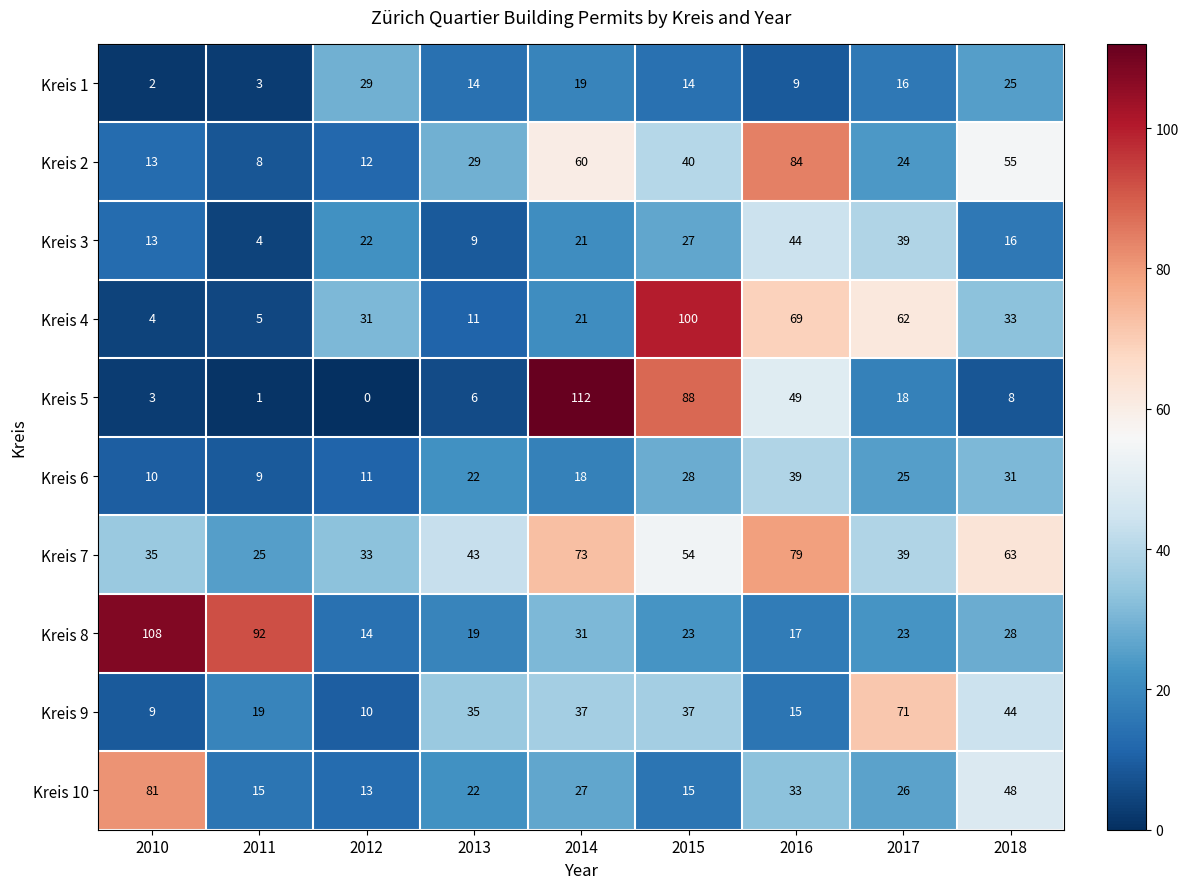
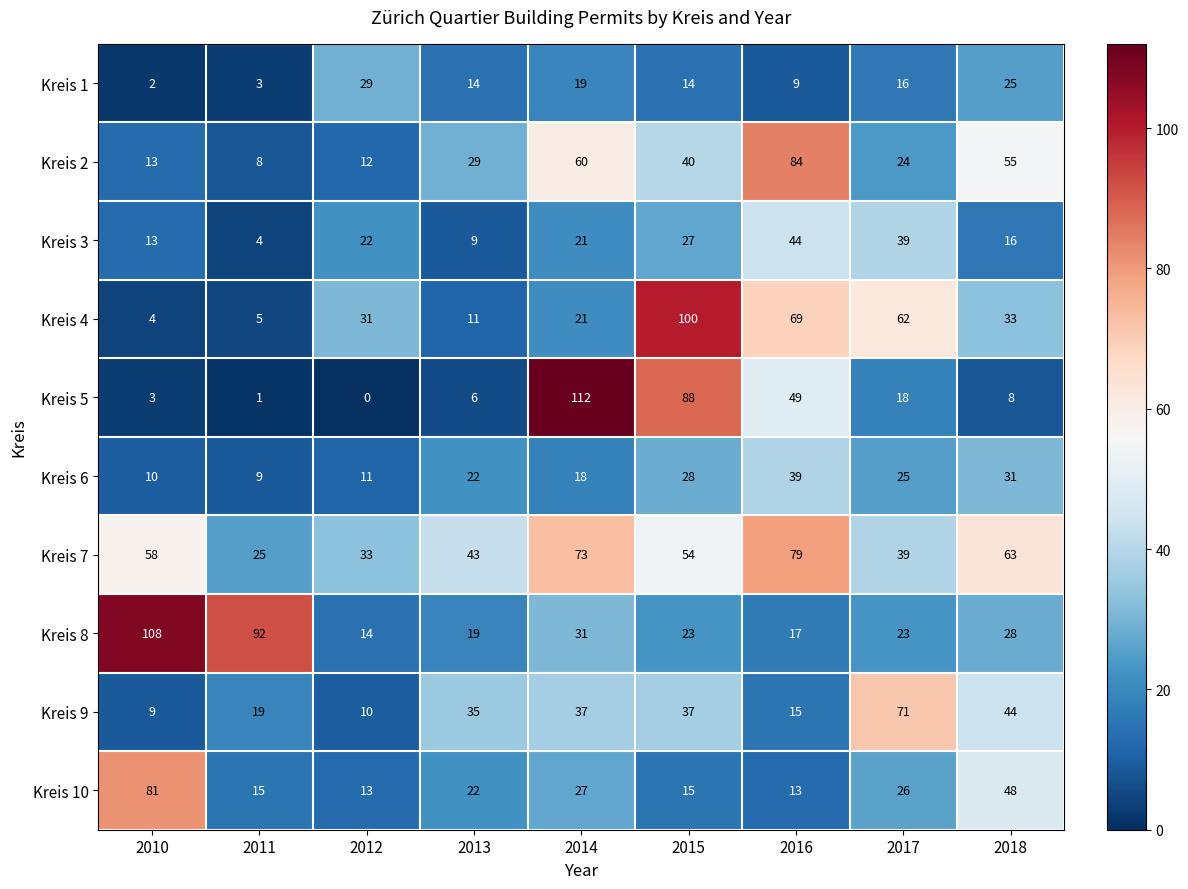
Kreis 7, 2010: 35 -> 58
Kreis 10, 2016: 33 -> 13
